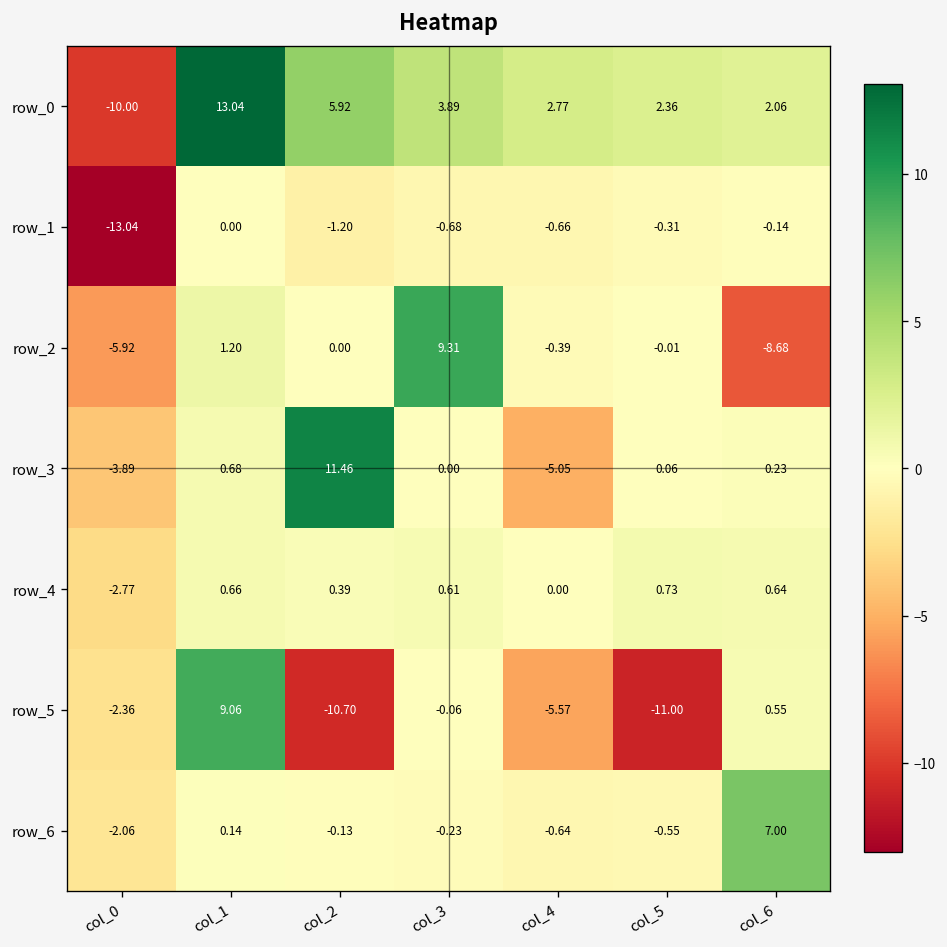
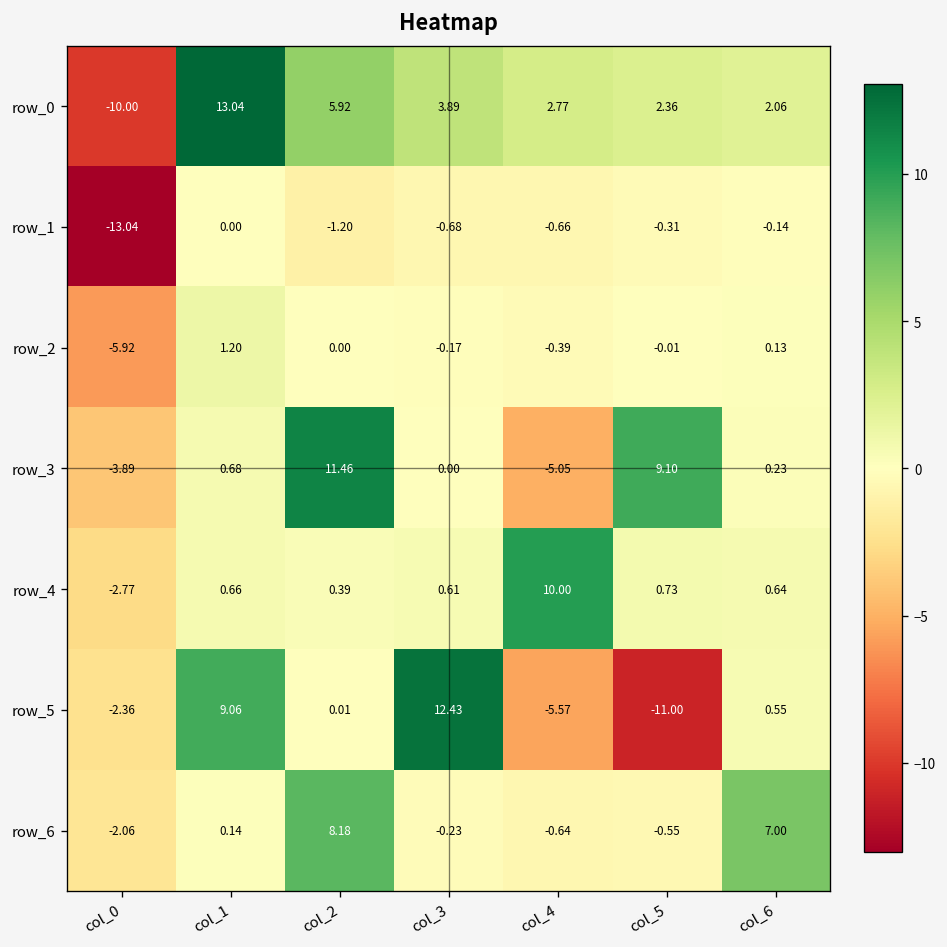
row_2, col_3: 9.31 -> -0.17
row_2, col_6: -8.68 -> 0.13
row_3, col_5: 0.06 -> 9.10
row_4, col_4: 0.00 -> 10.00
row_5, col_2: -10.70 -> 0.01
row_5, col_3: -0.06 -> 12.43
row_6, col_2: -0.13 -> 8.18
